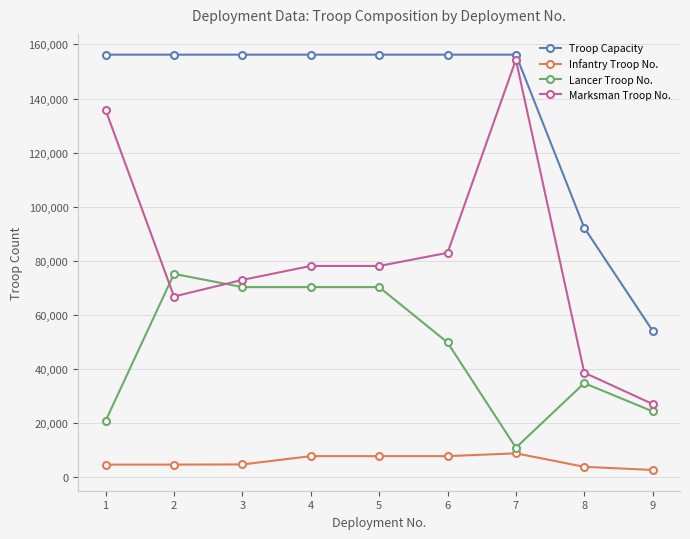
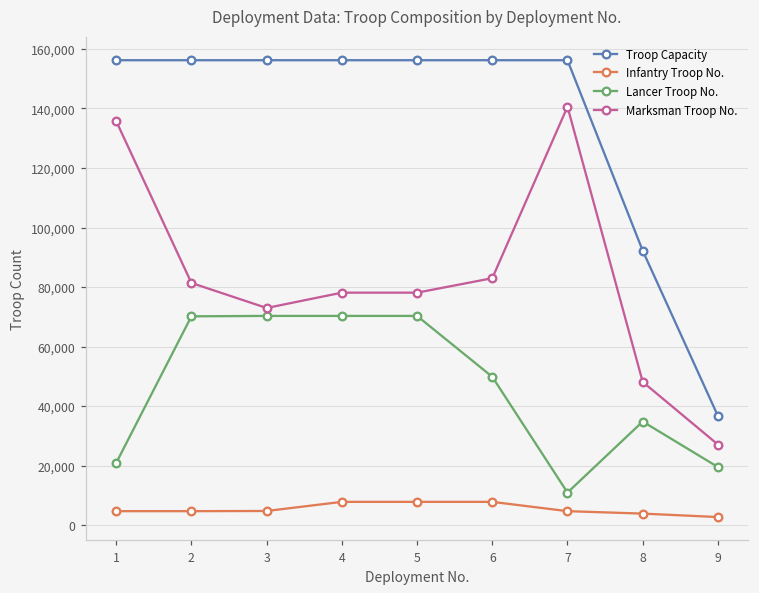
Lancer Troop No., 2: 75,000 -> 70,000
Marksman Troop No., 2: 67,000 -> 81,000
Infantry Troop No., 7: 9,000 -> 5,000
Marksman Troop No., 7: 154,000 -> 141,000
Marksman Troop No., 8: 39,000 -> 48,000
Troop Capacity, 9: 54,000 -> 37,000
Lancer Troop No., 9: 24,000 -> 20,000
